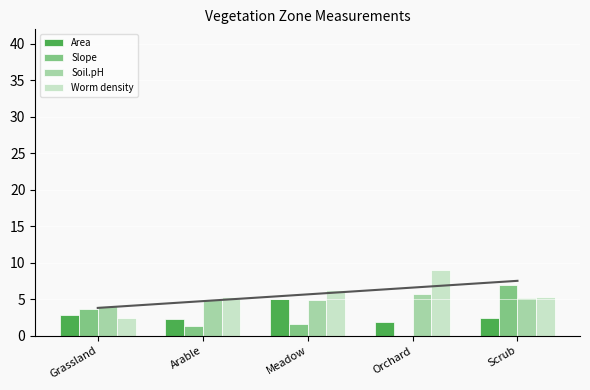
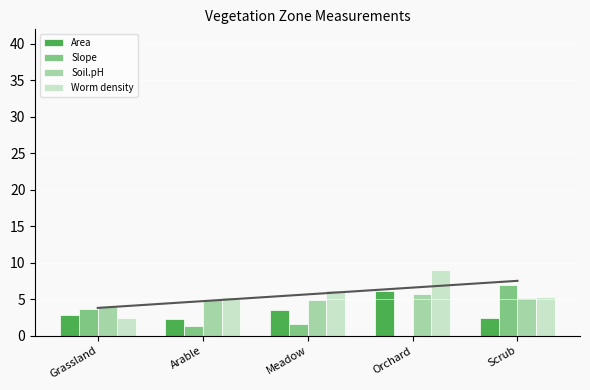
Area, Meadow: 5 -> 3
Area, Orchard: 2 -> 6
